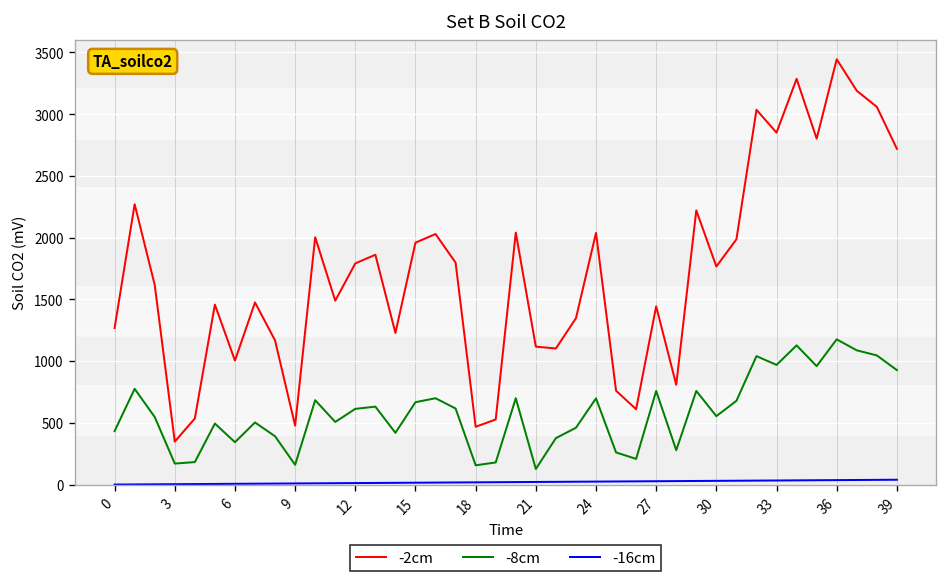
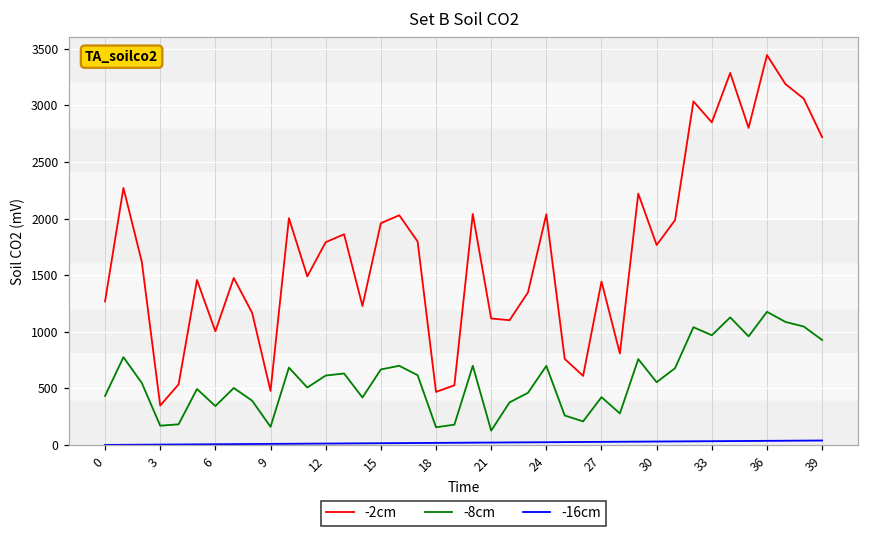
-8cm, 27: 760 -> 420
